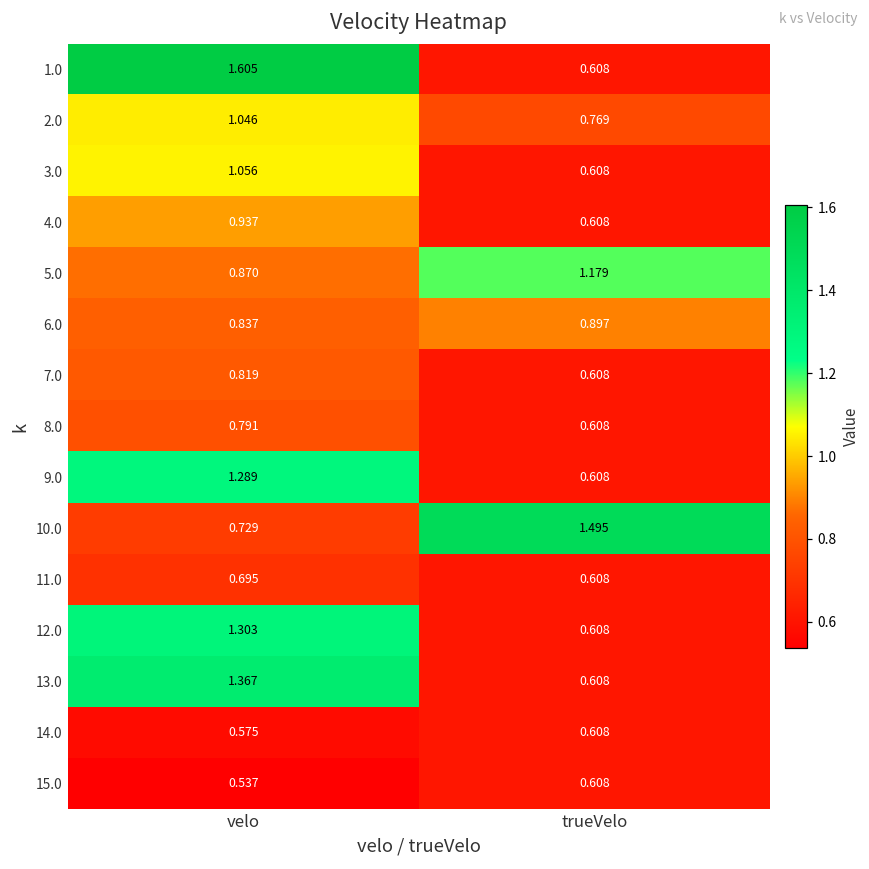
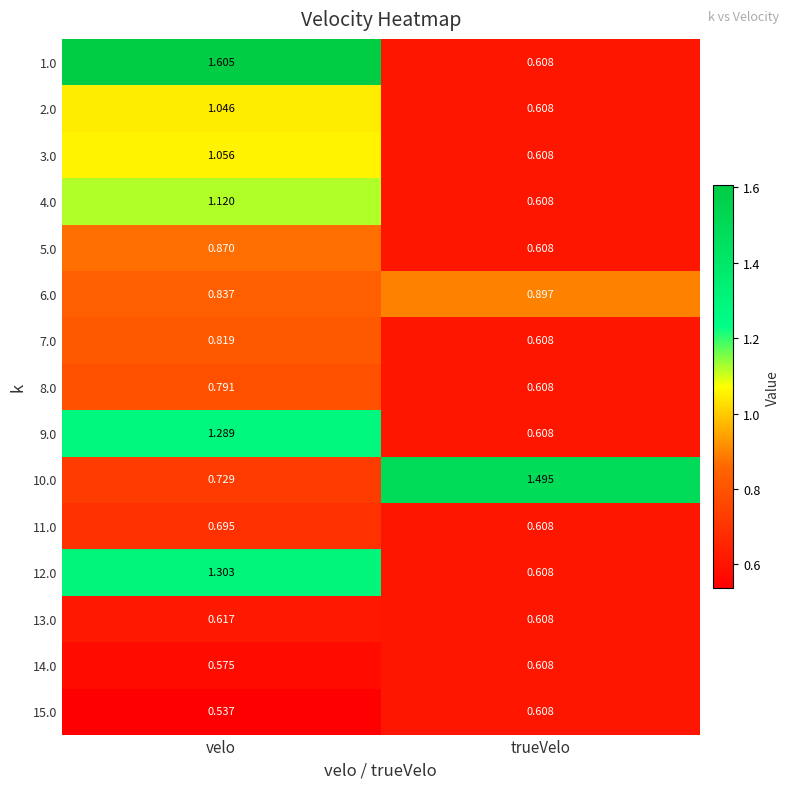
2.0, trueVelo: 0.769 -> 0.608
4.0, velo: 0.937 -> 1.120
5.0, trueVelo: 1.179 -> 0.608
13.0, velo: 1.367 -> 0.617
